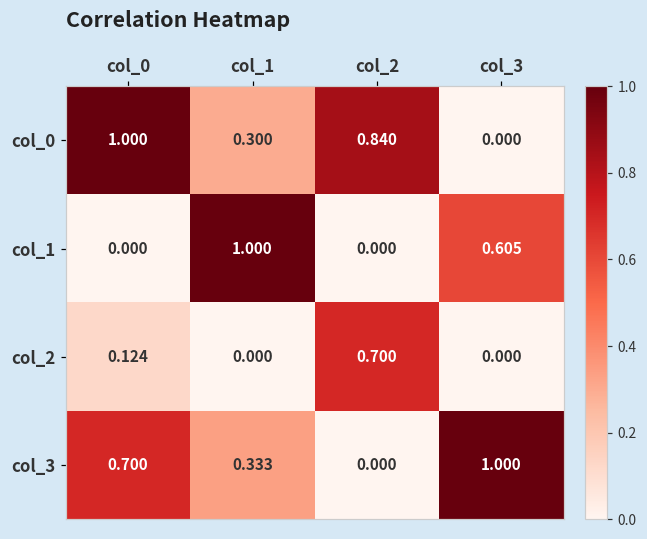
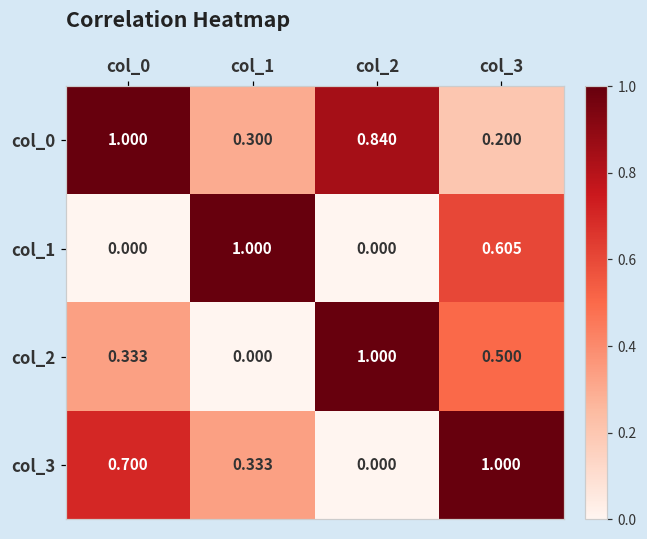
col_0, col_3: 0.000 -> 0.200
col_2, col_0: 0.124 -> 0.333
col_2, col_2: 0.700 -> 1.000
col_2, col_3: 0.000 -> 0.500
